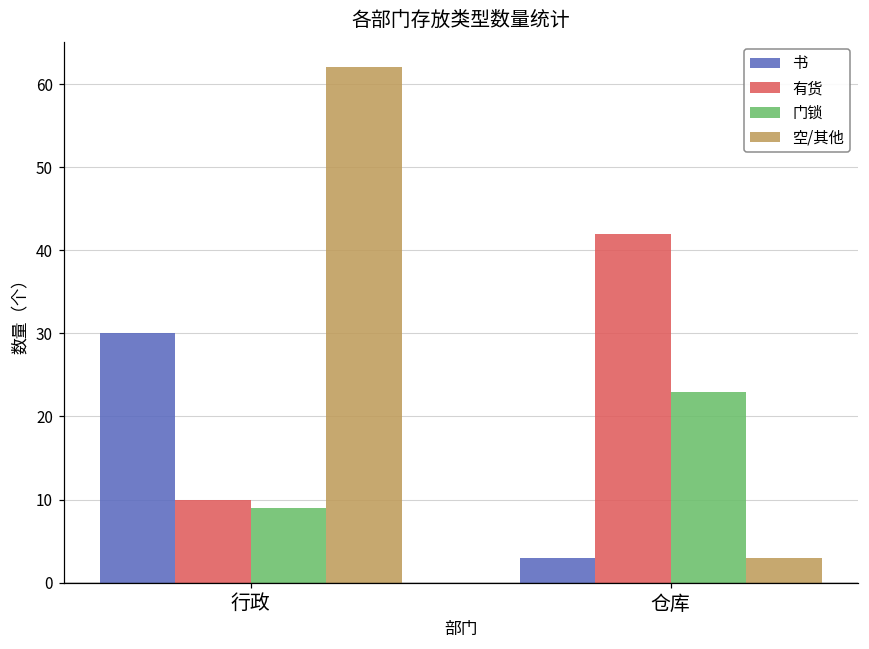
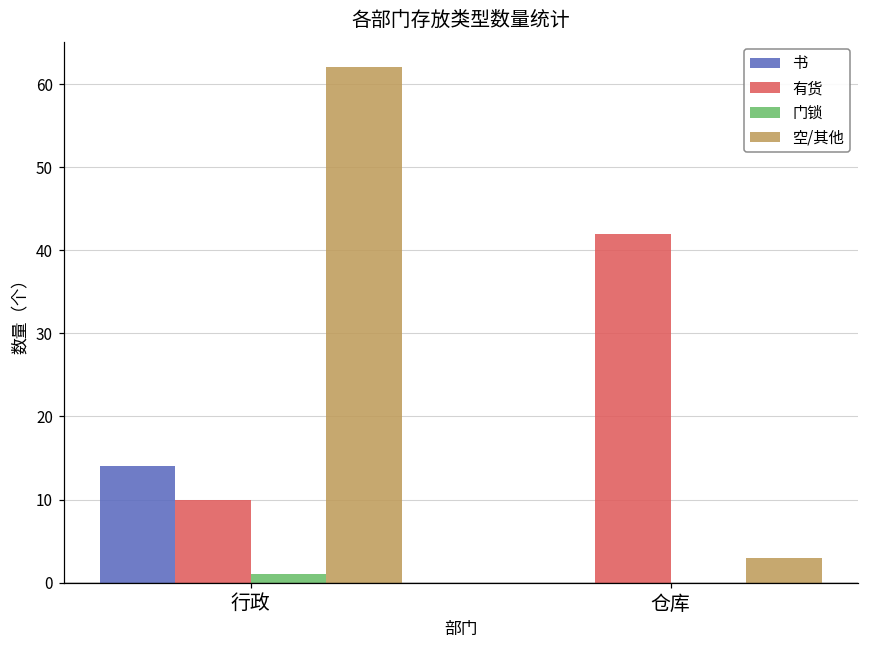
书, 行政: 30 -> 14
门锁, 行政: 9 -> 1
书, 仓库: 3 -> 0
门锁, 仓库: 23 -> 0
